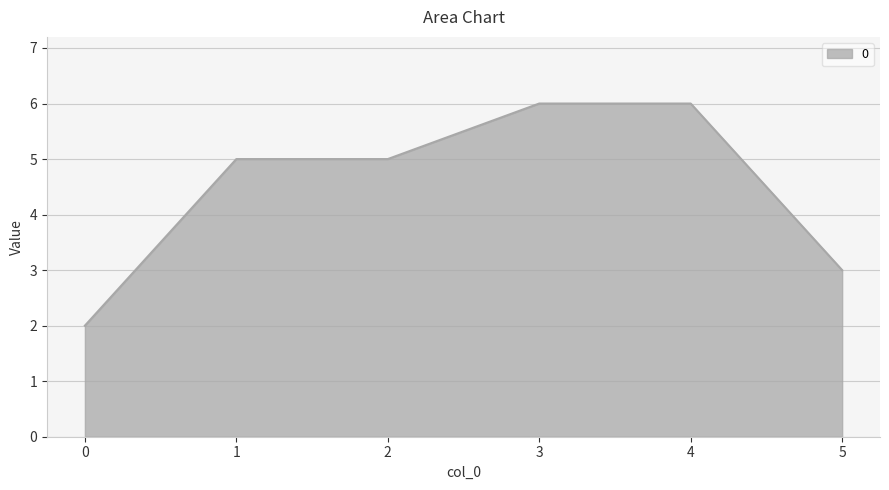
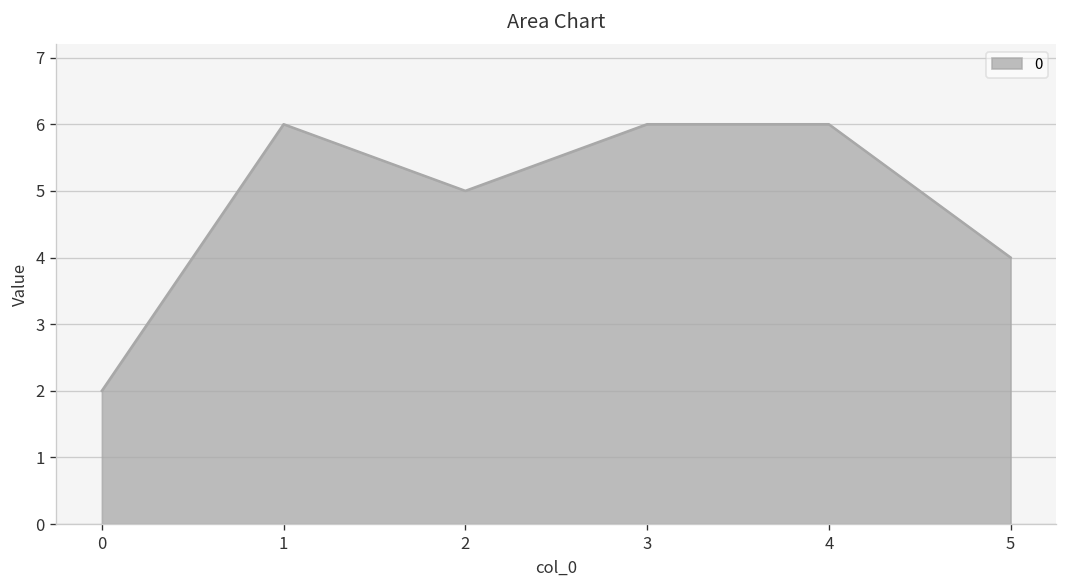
1: 5 -> 6
5: 3 -> 4
